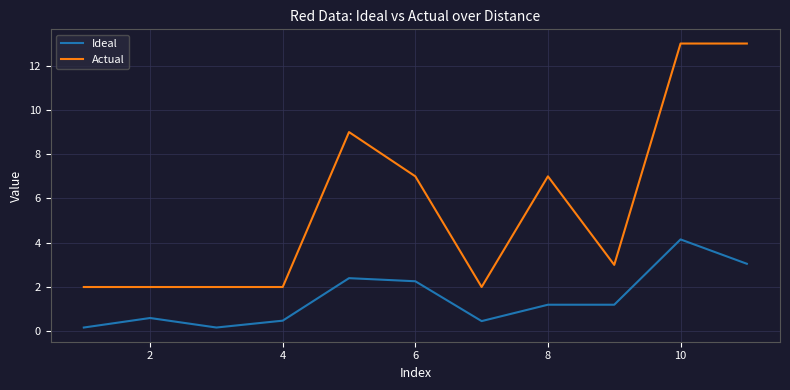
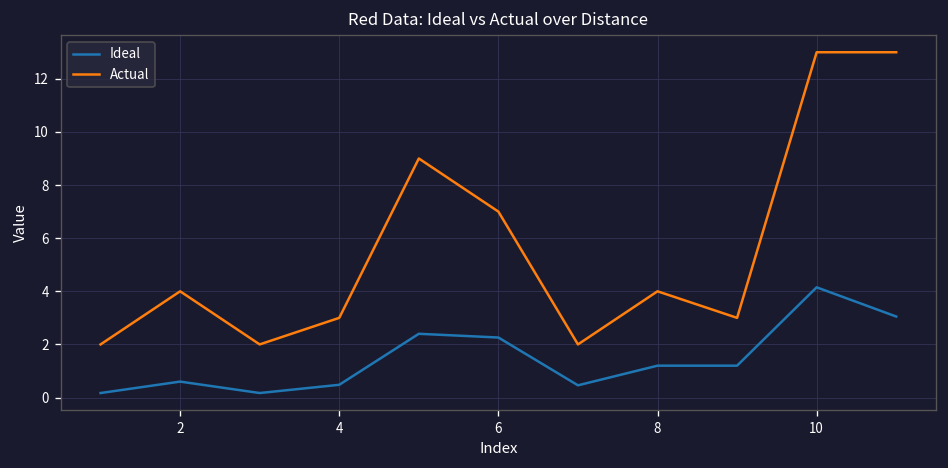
Actual, 2: 2 -> 4
Actual, 4: 2 -> 3
Actual, 8: 7 -> 4
